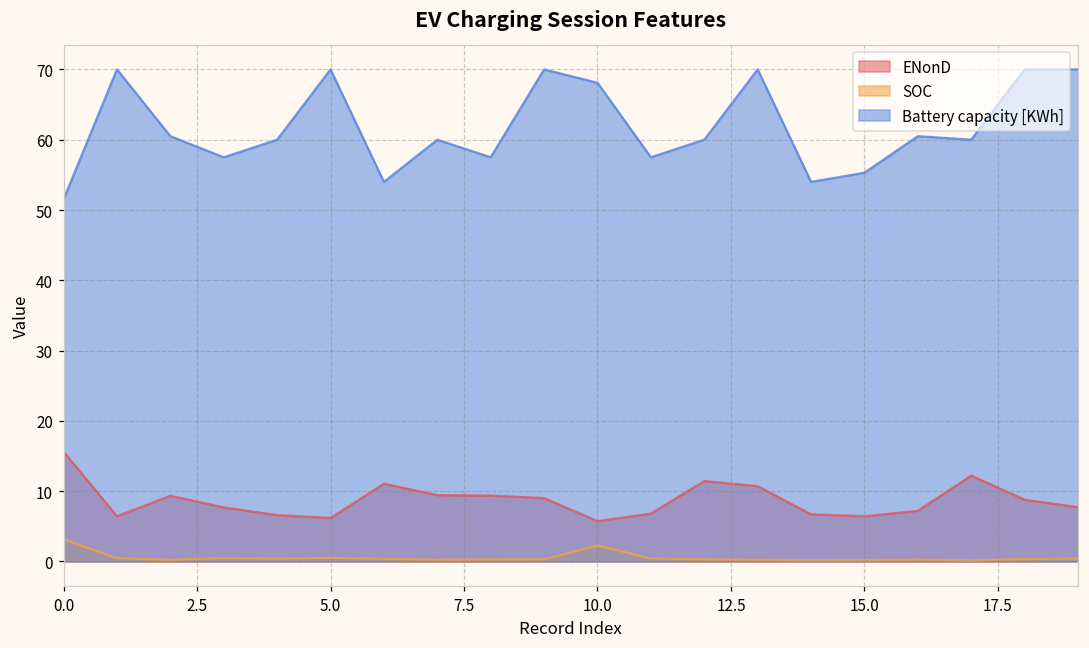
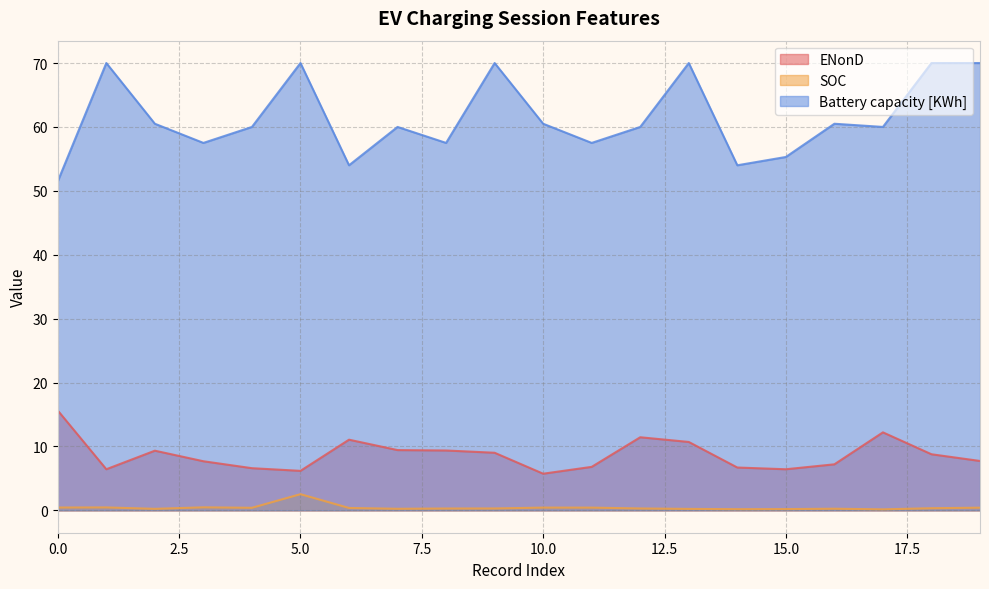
SOC, 0.0: 3 -> 0
SOC, 5.0: 0 -> 3
SOC, 10.0: 2 -> 0
Battery capacity [KWh], 10.0: 68 -> 61
